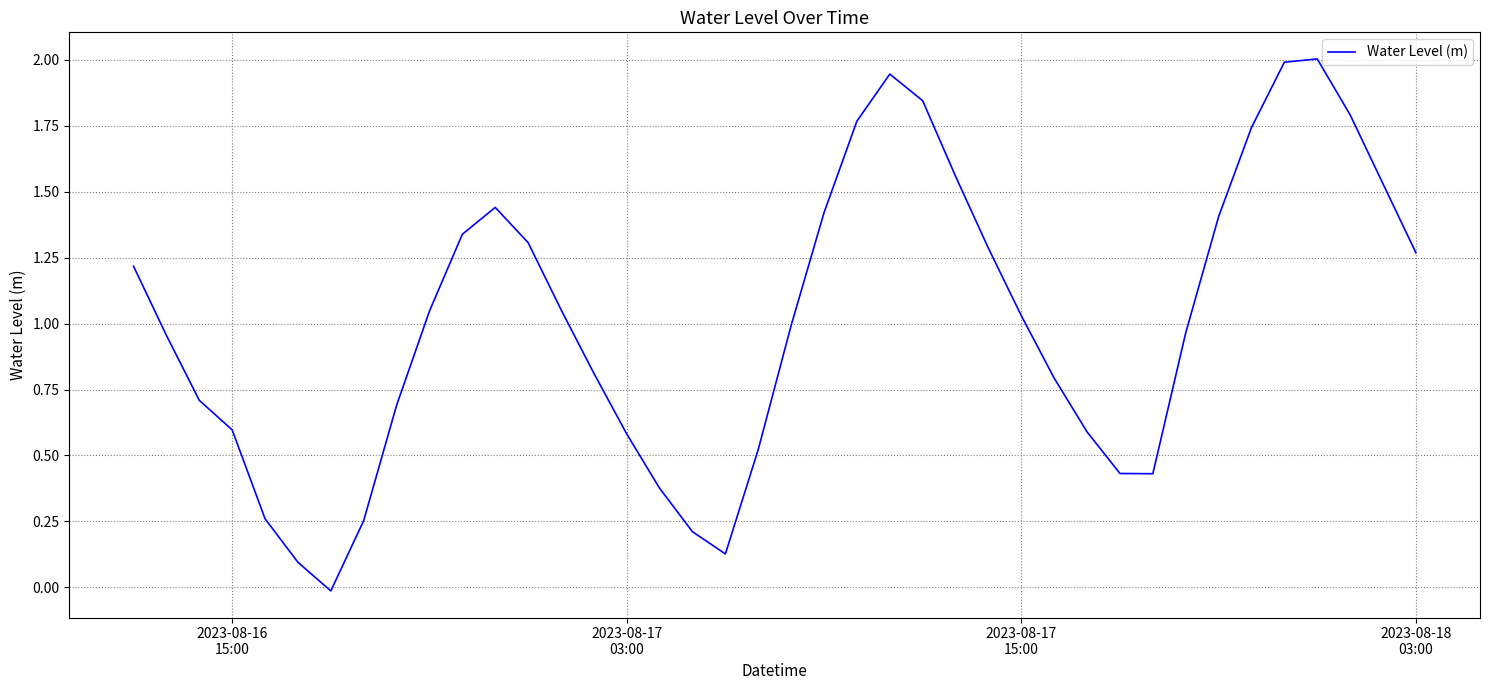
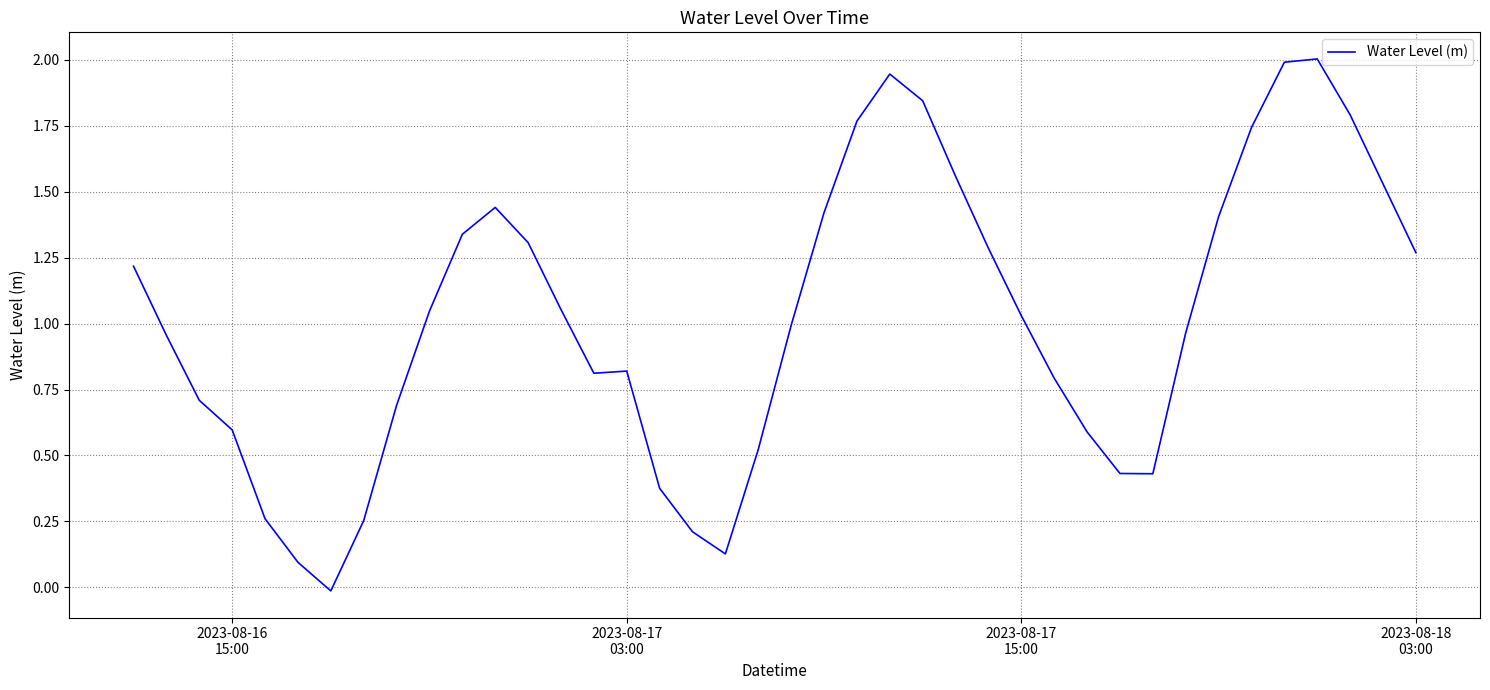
2023-08-17 03:00: 0.58 -> 0.82
